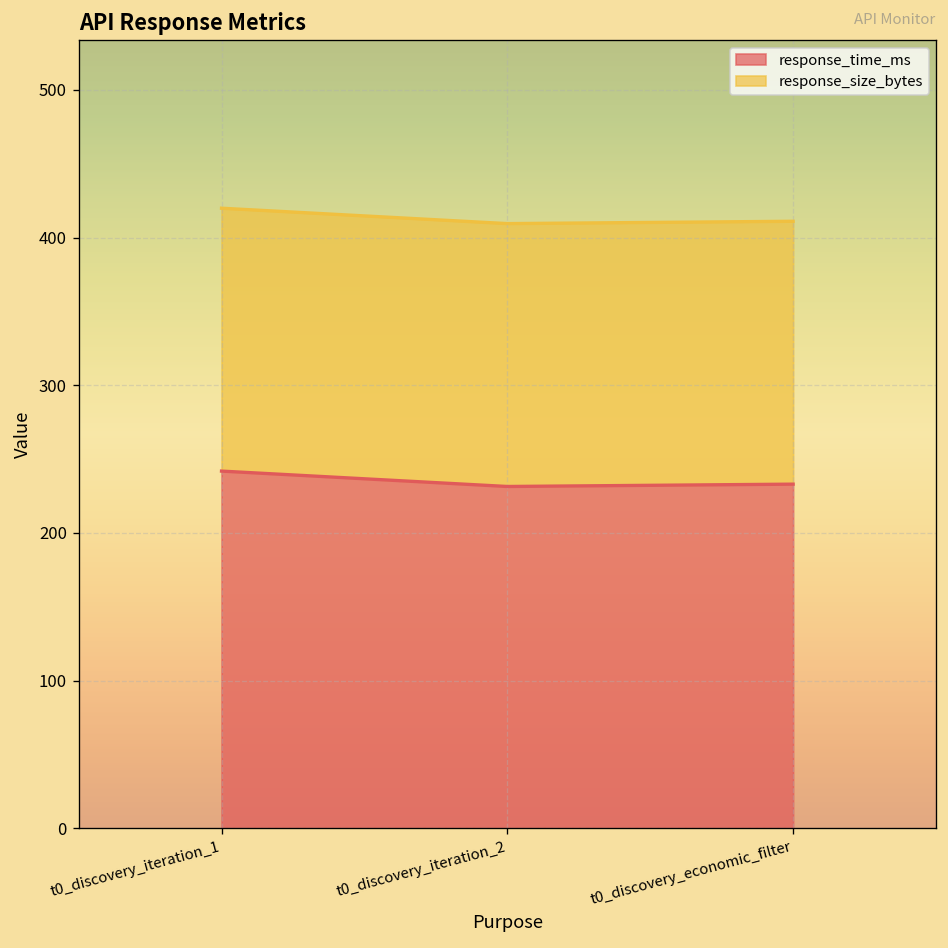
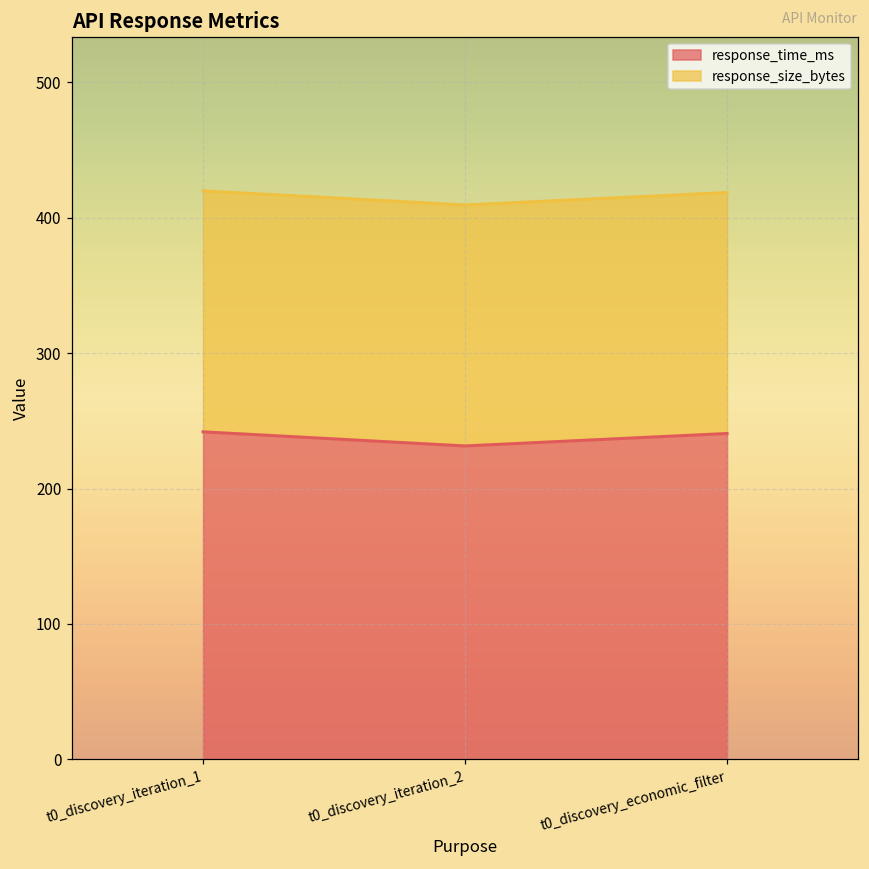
response_time_ms, t0_discovery_economic_filter: 233 -> 241
